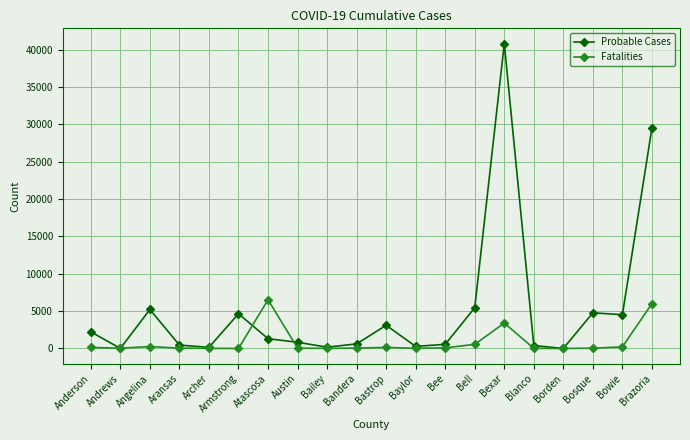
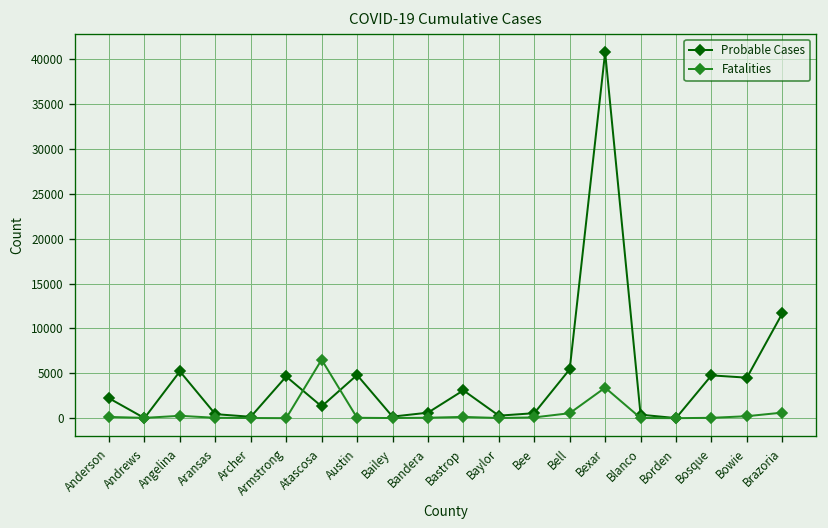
Probable Cases, Austin: 1000 -> 5000
Probable Cases, Brazoria: 30000 -> 12000
Fatalities, Brazoria: 6000 -> 1000
